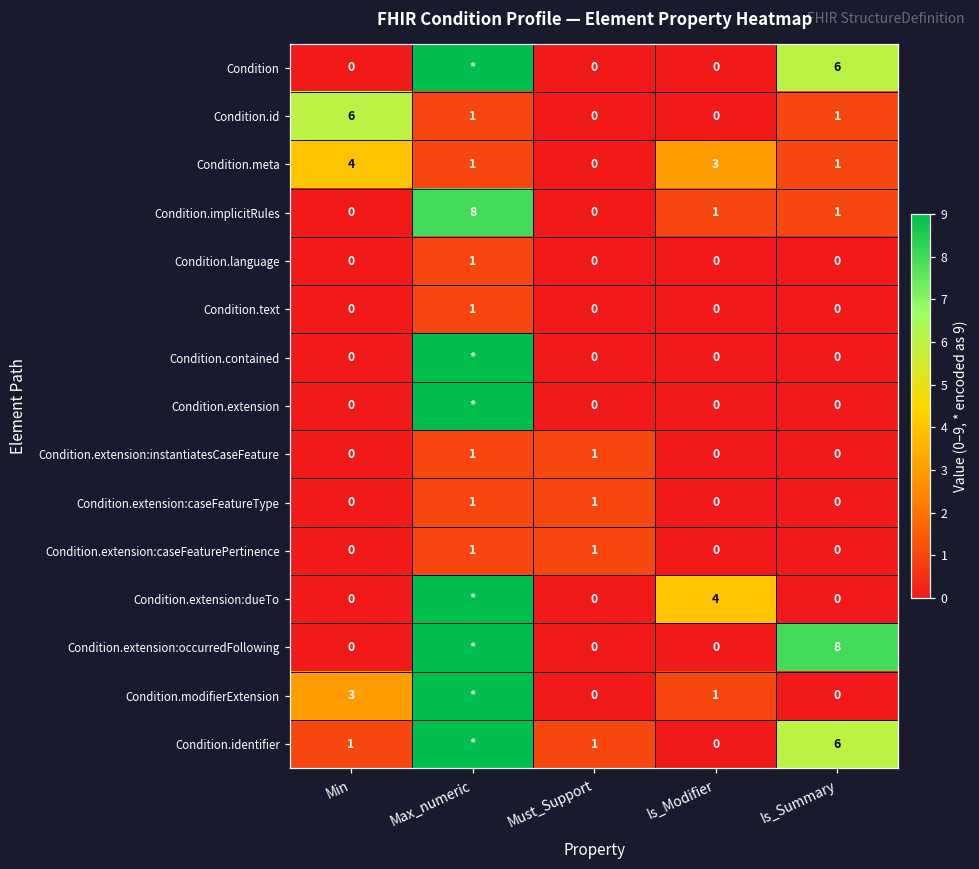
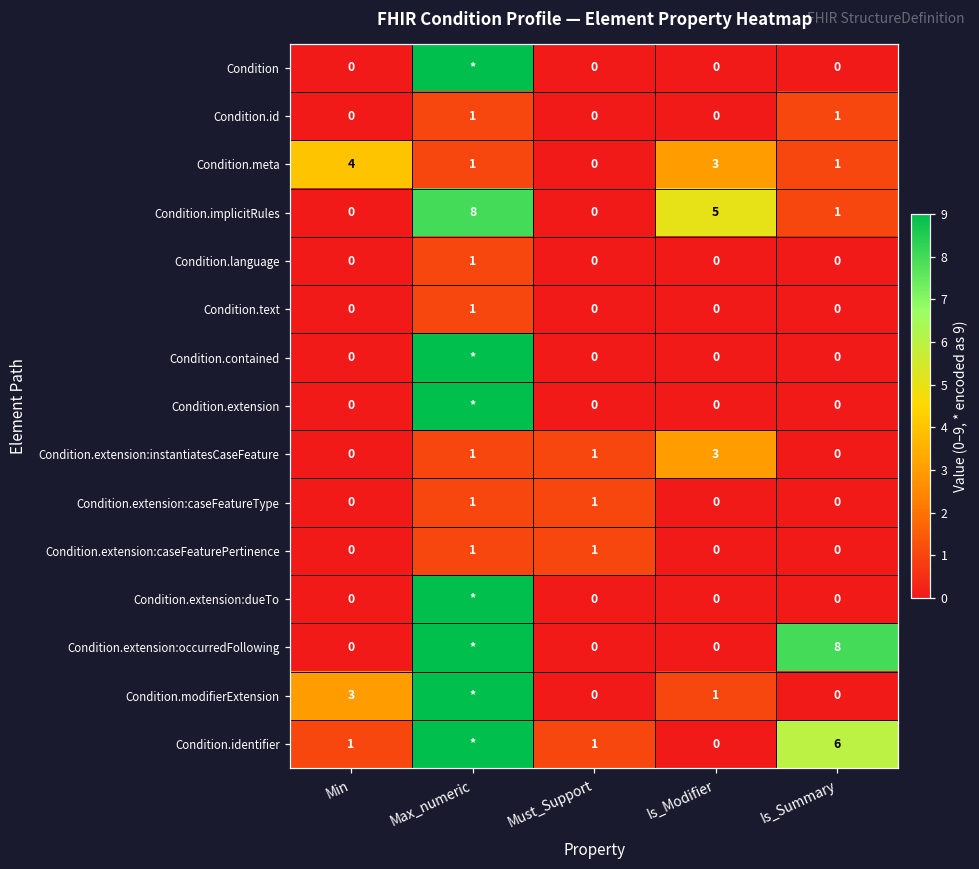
Condition, Is_Summary: 6 -> 0
Condition.id, Min: 6 -> 0
Condition.implicitRules, Is_Modifier: 1 -> 5
Condition.extension:instantiatesCaseFeature, Is_Modifier: 0 -> 3
Condition.extension:dueTo, Is_Modifier: 4 -> 0
